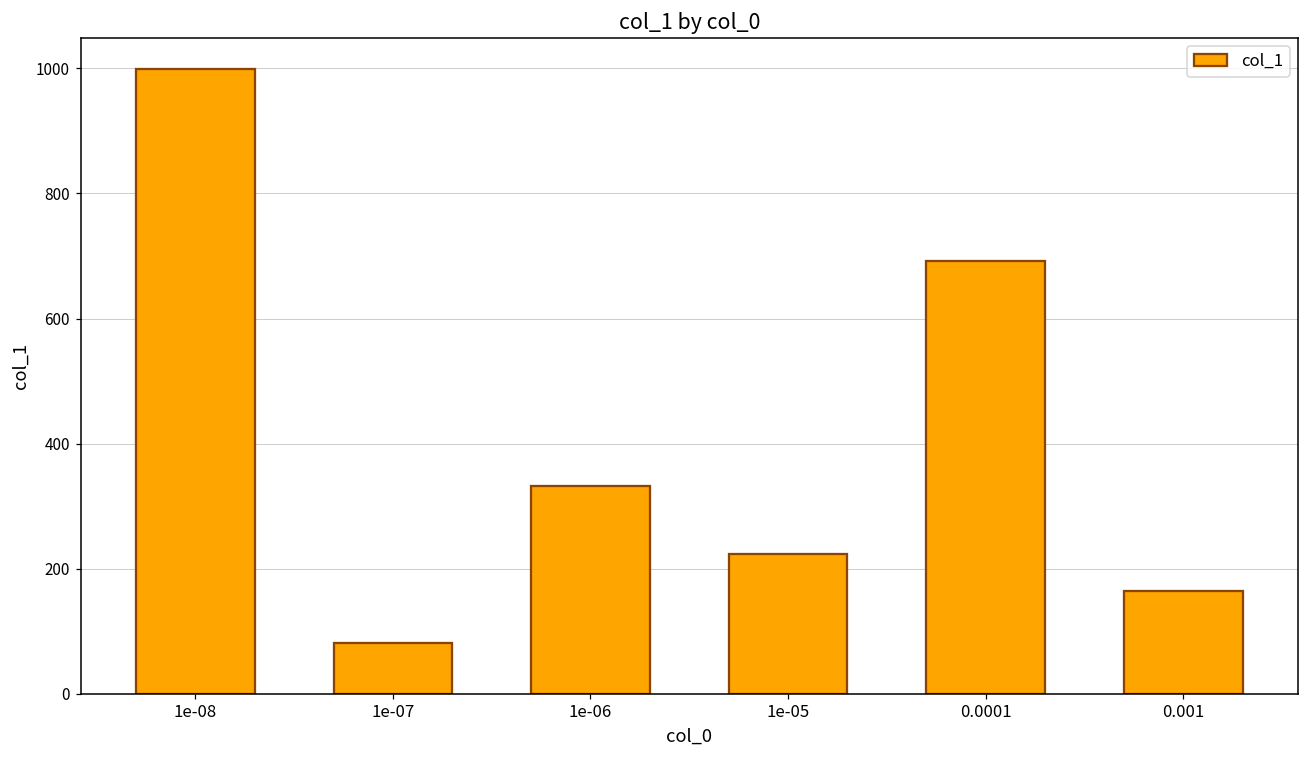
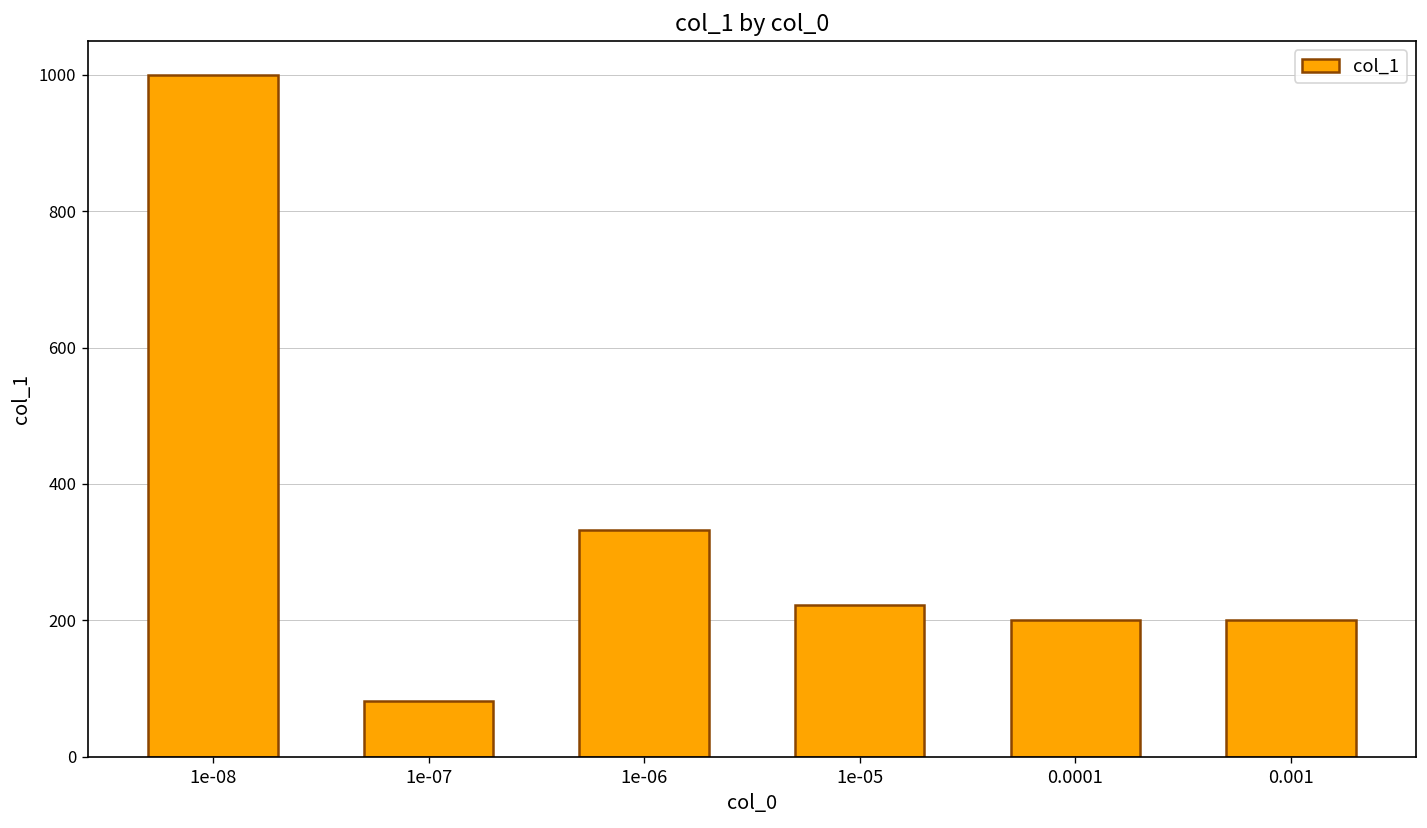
0.0001: 690 -> 200
0.001: 160 -> 200
